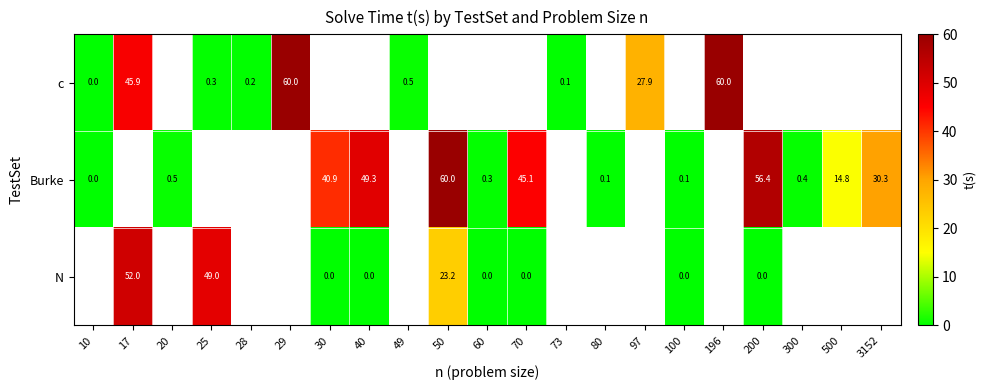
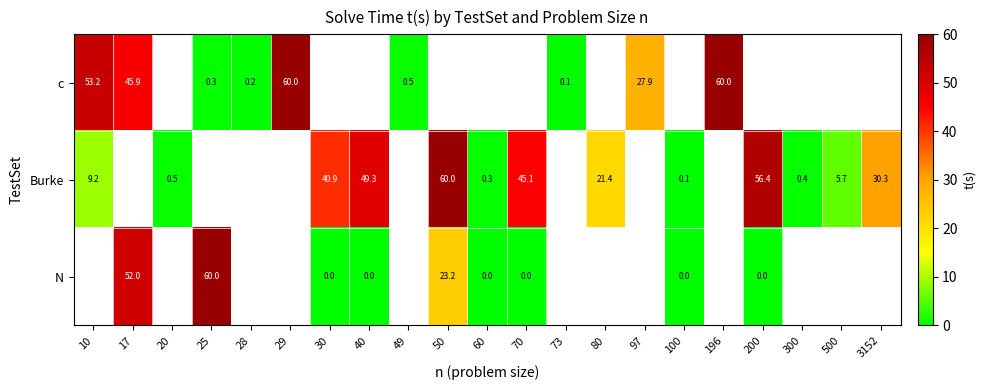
c, 10: 0.0 -> 53.2
Burke, 10: 0.0 -> 9.2
Burke, 80: 0.1 -> 21.4
Burke, 500: 14.8 -> 5.7
N, 25: 49.0 -> 60.0
